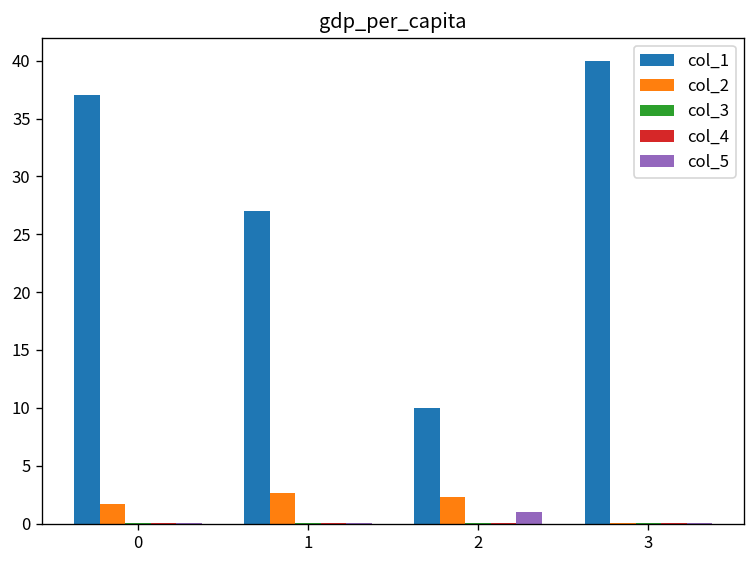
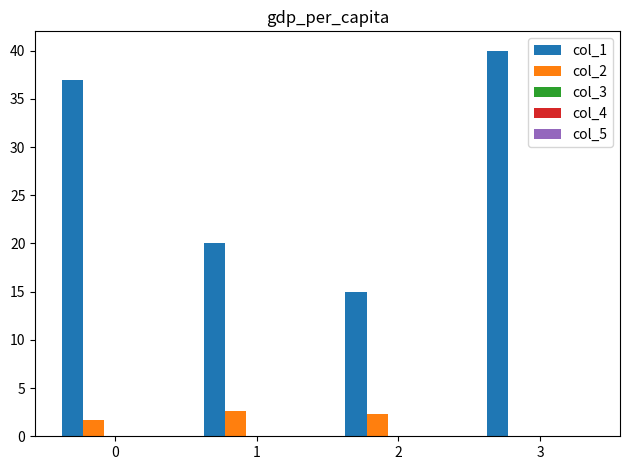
col_1, 1: 27 -> 20
col_1, 2: 10 -> 15
col_5, 2: 1 -> 0
